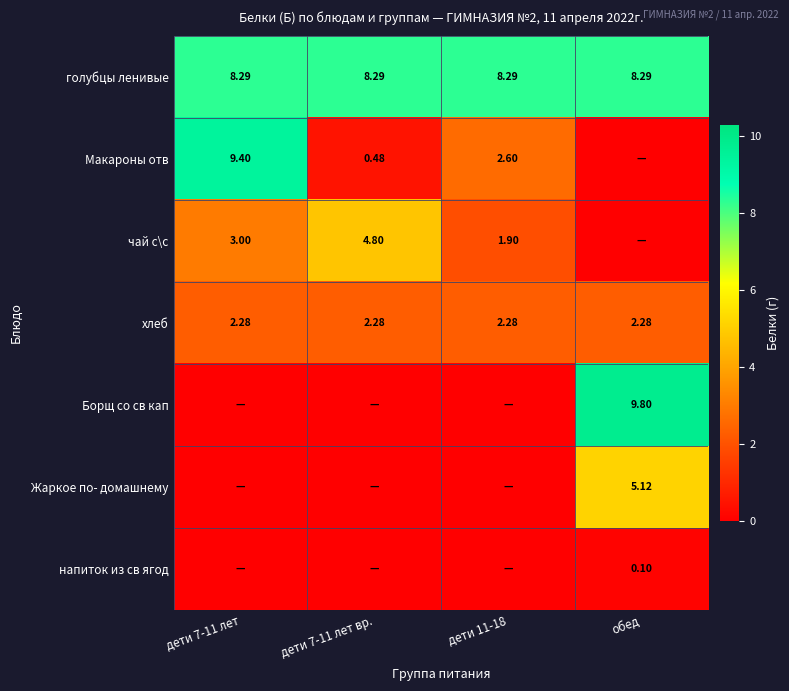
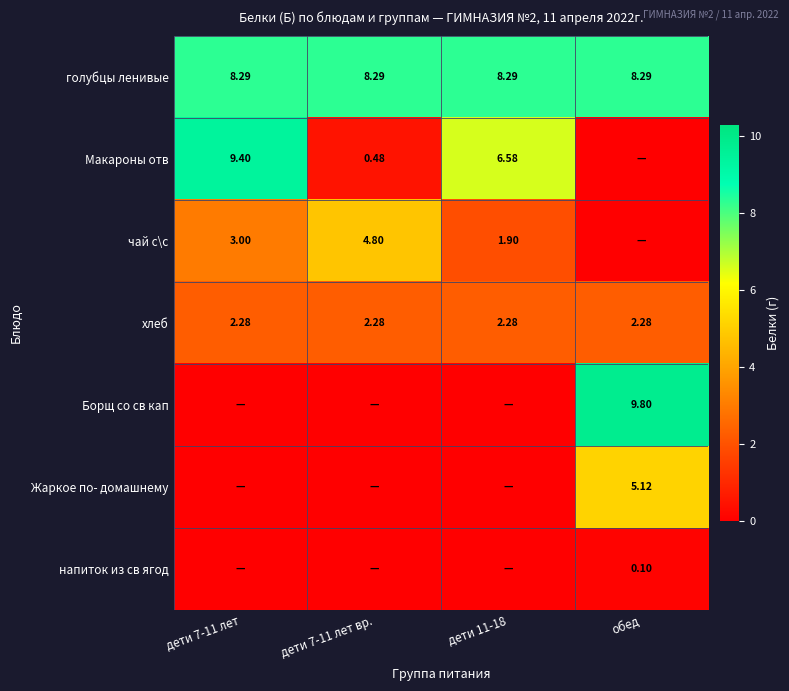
Макароны отв, дети 11-18: 2.60 -> 6.58
